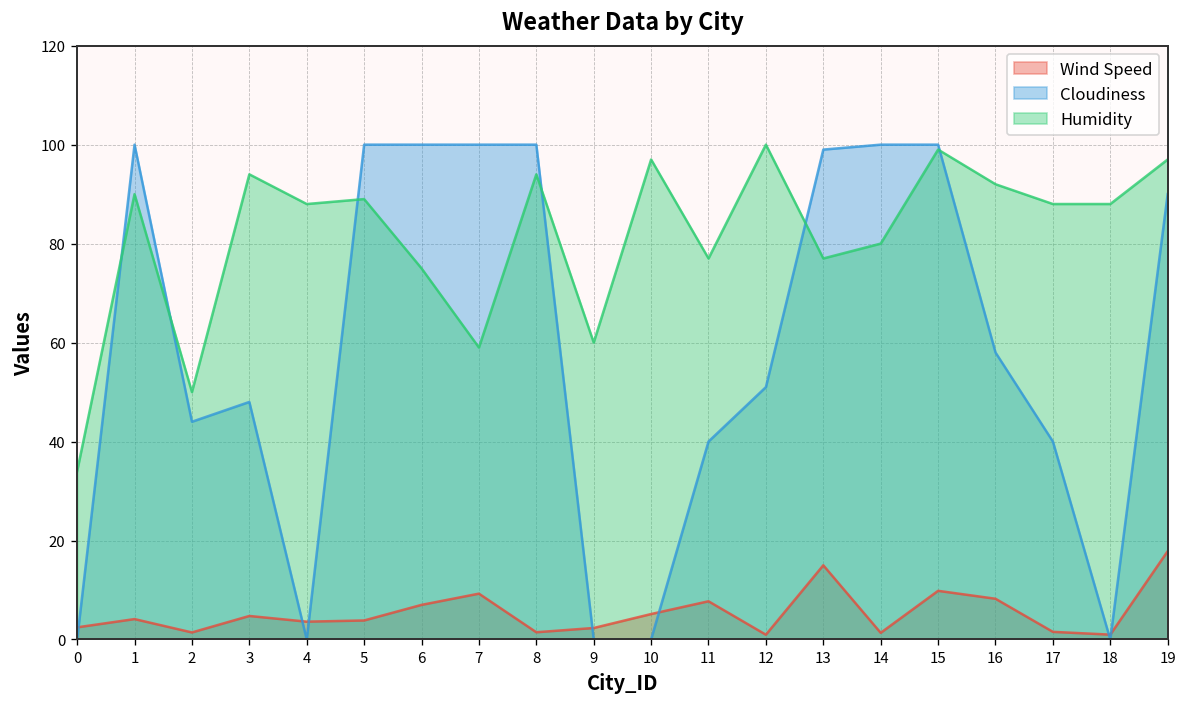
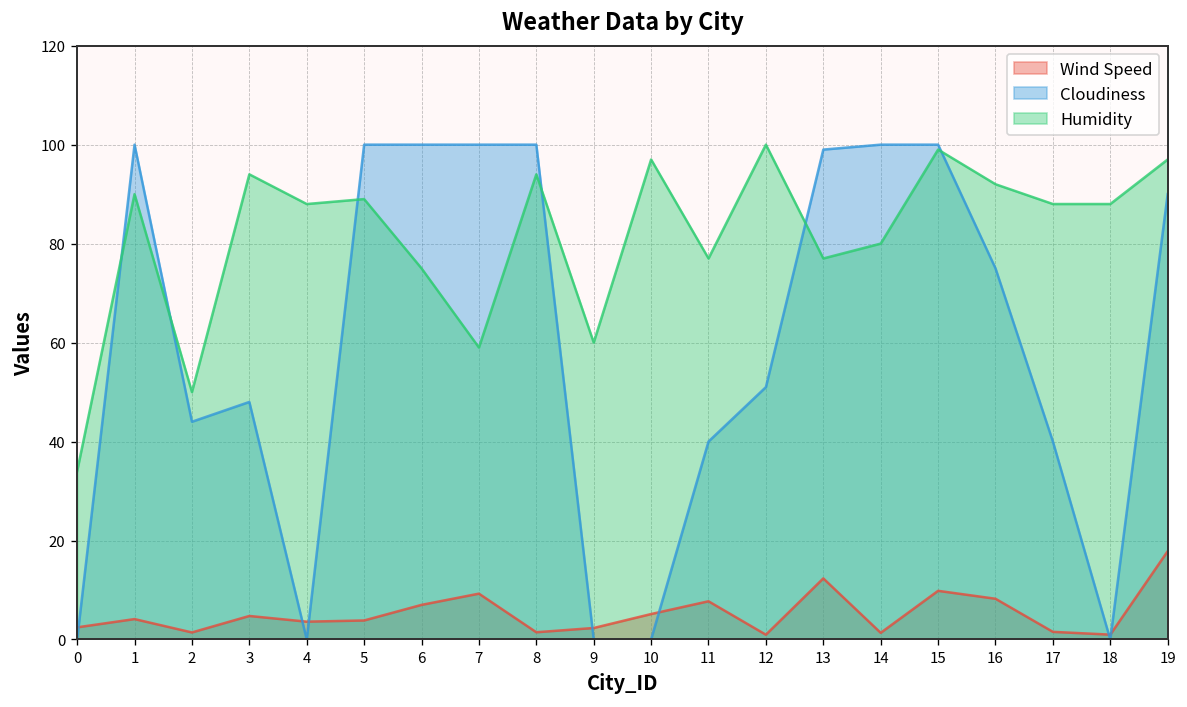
Wind Speed, 13: 15 -> 12
Cloudiness, 16: 58 -> 75
